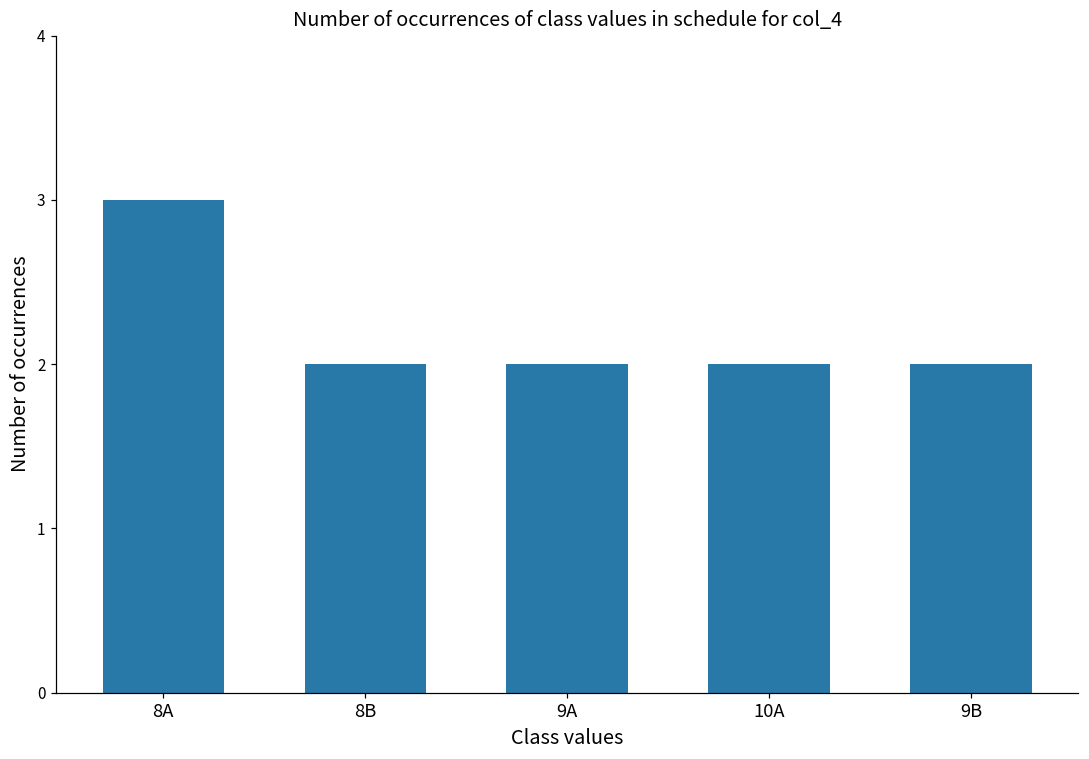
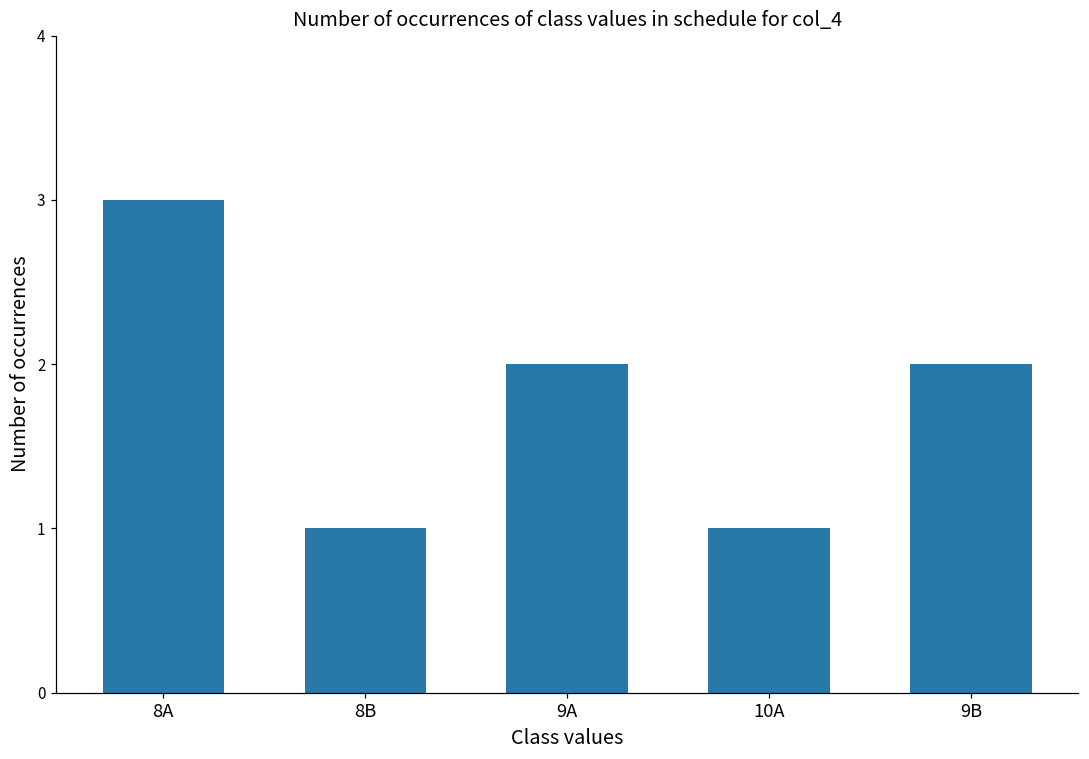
8B: 2 -> 1
10A: 2 -> 1
